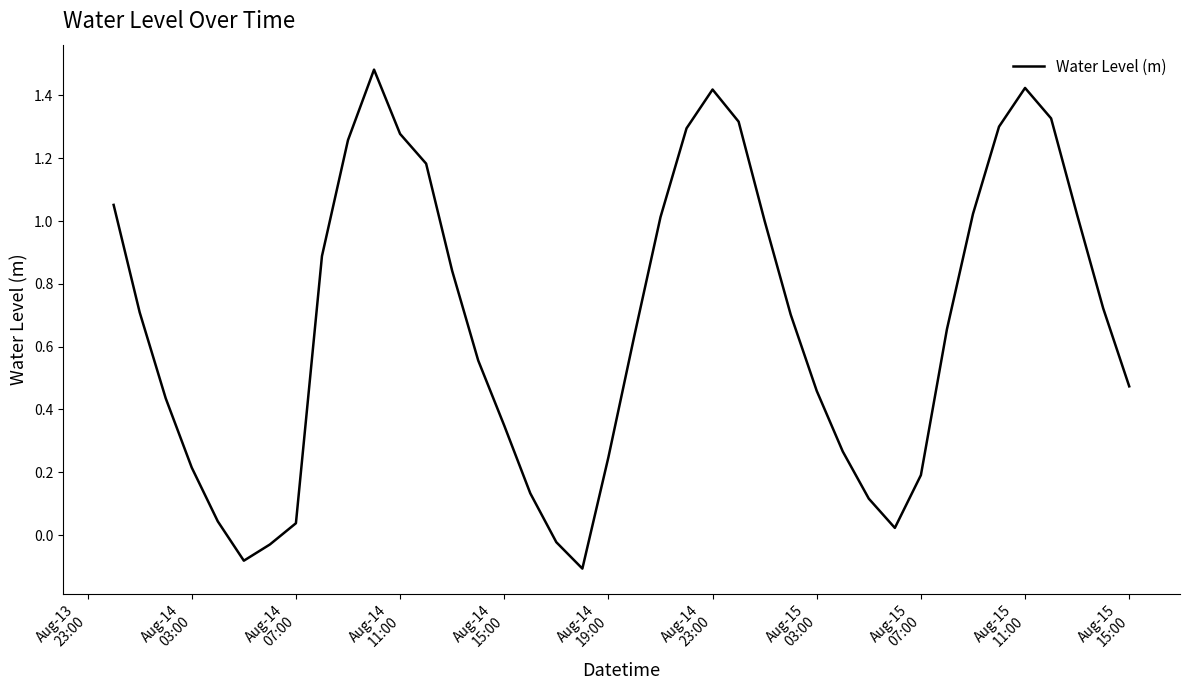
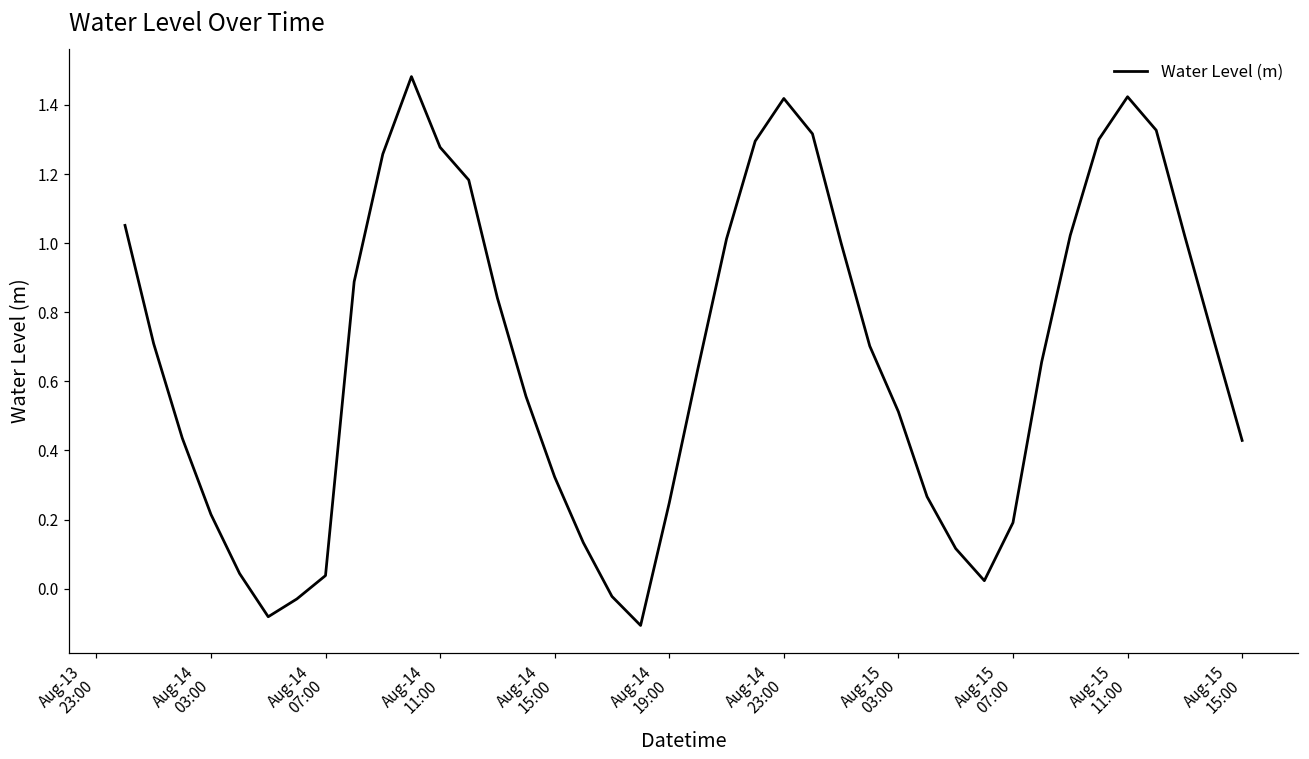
Aug-14 15:00: 0.35 -> 0.32
Aug-15 03:00: 0.46 -> 0.51
Aug-15 15:00: 0.47 -> 0.43
